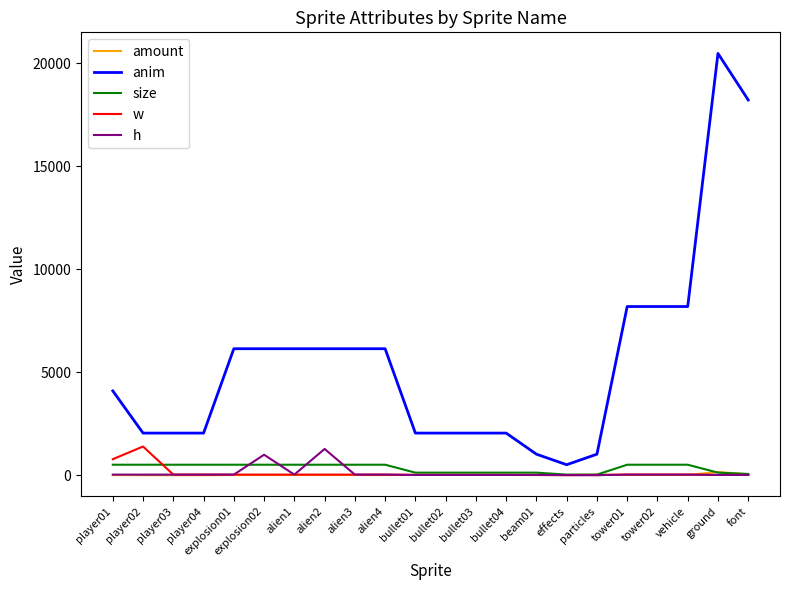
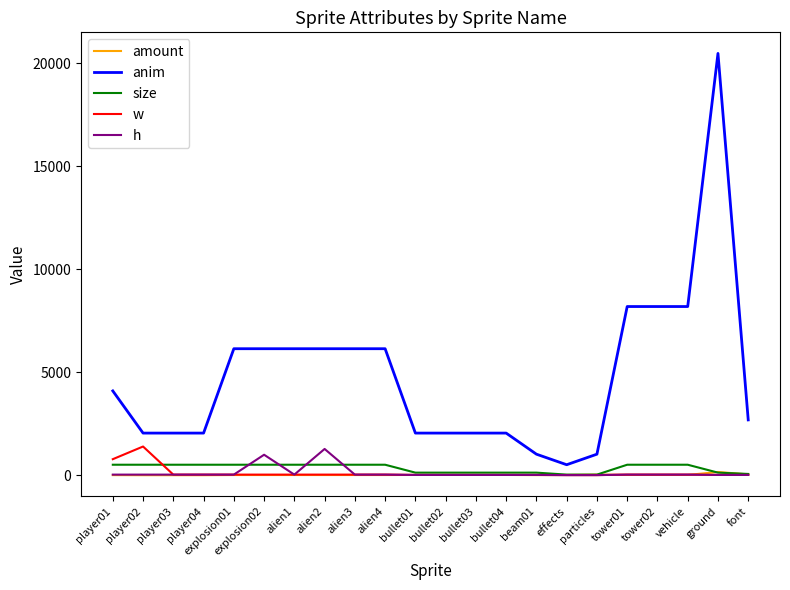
anim, font: 18200 -> 2700
